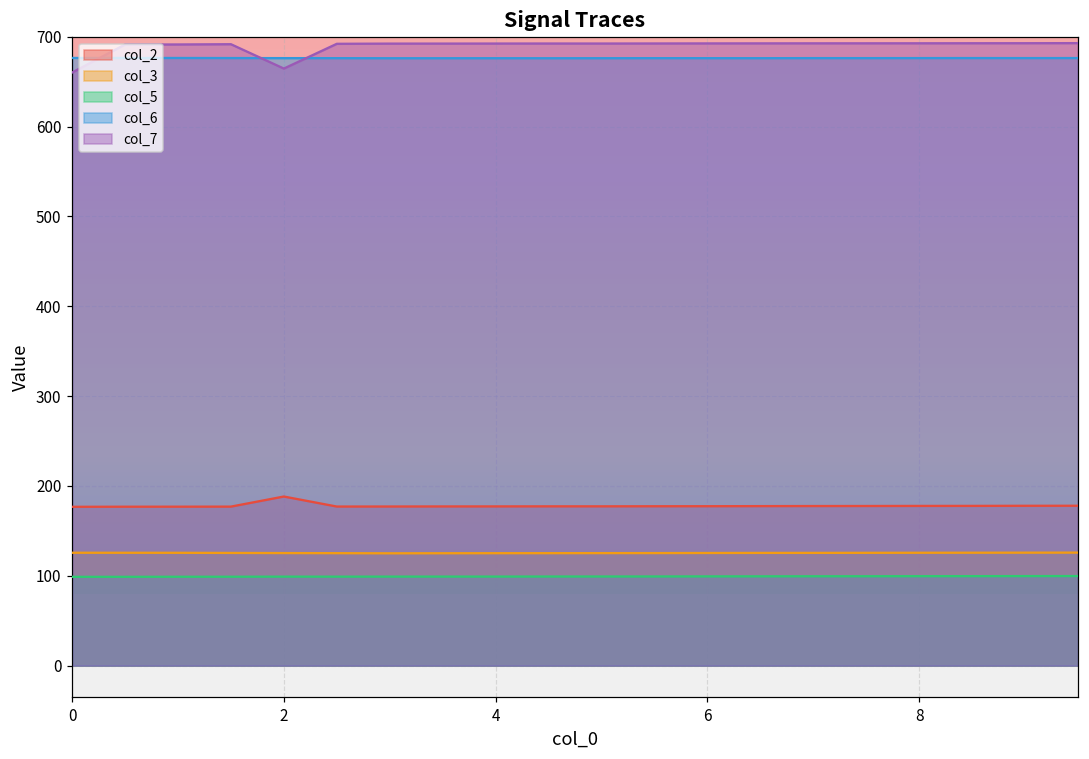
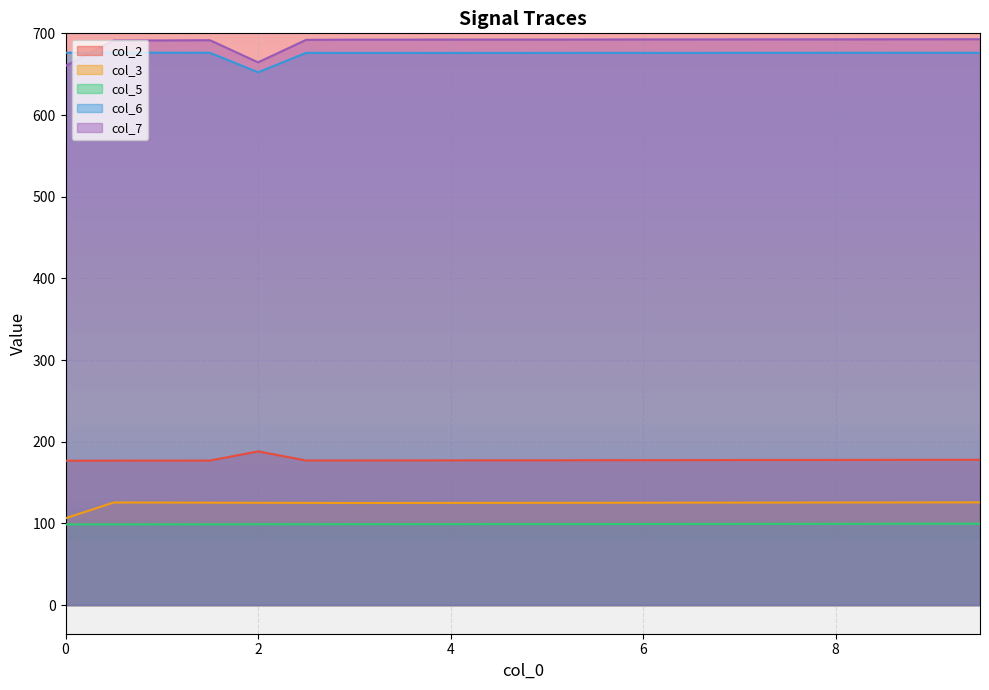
col_3, 0: 130 -> 110
col_6, 2: 680 -> 650
